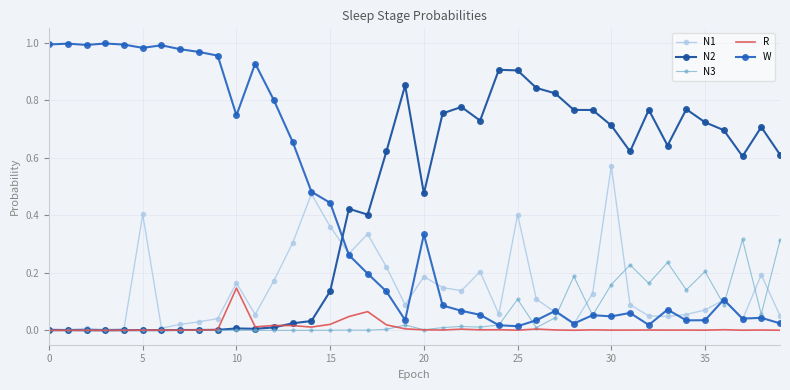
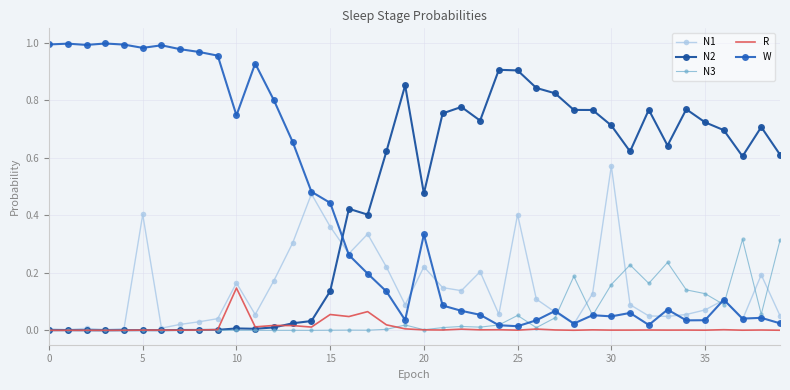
R, 15: 0.02 -> 0.06
N1, 20: 0.19 -> 0.22
N3, 25: 0.11 -> 0.05
N3, 35: 0.20 -> 0.13
